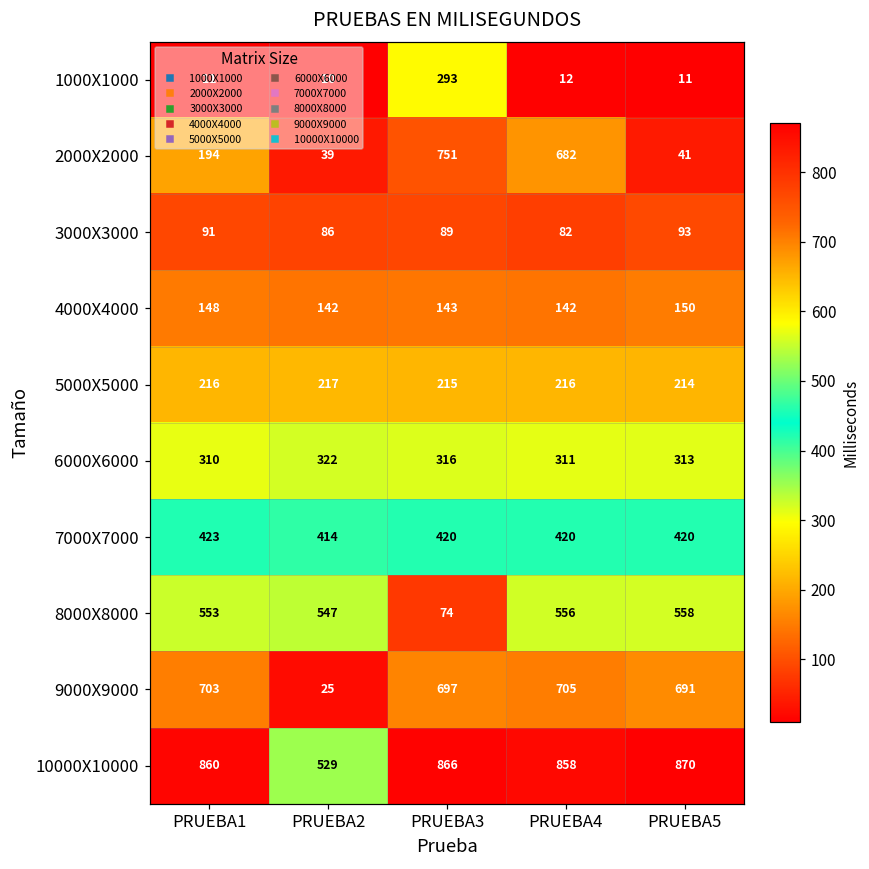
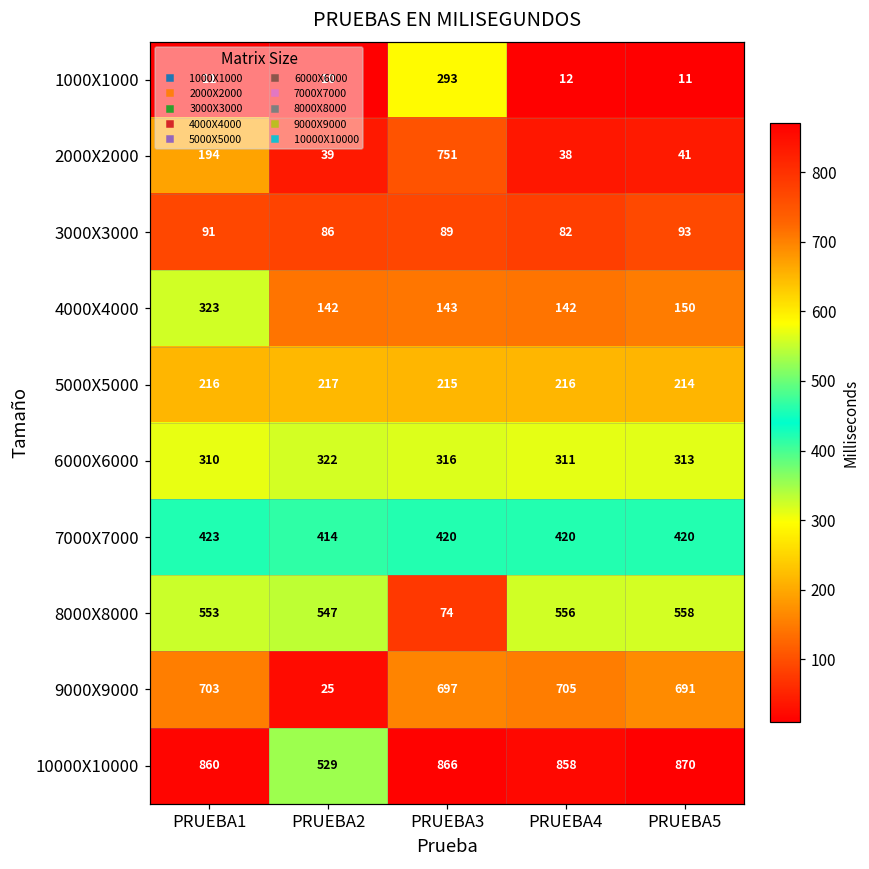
2000X2000, PRUEBA4: 682 -> 38
4000X4000, PRUEBA1: 148 -> 323
